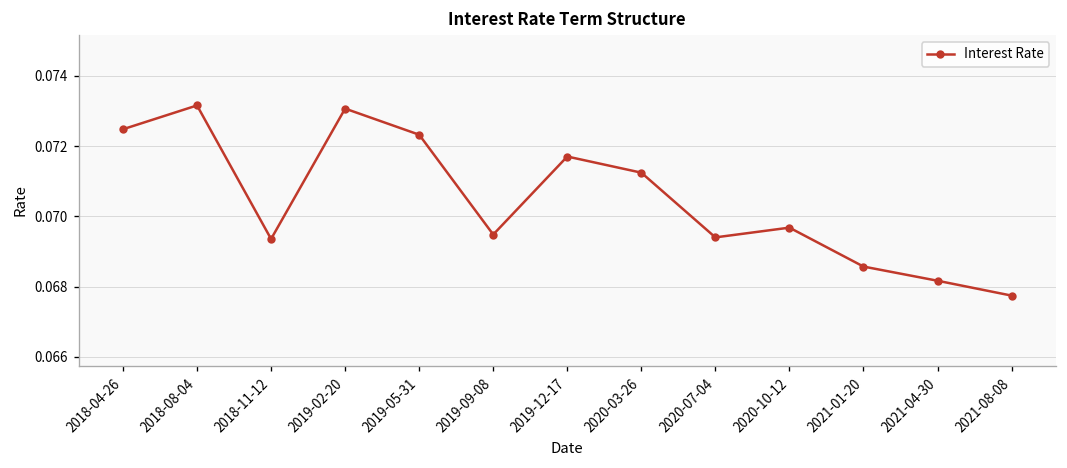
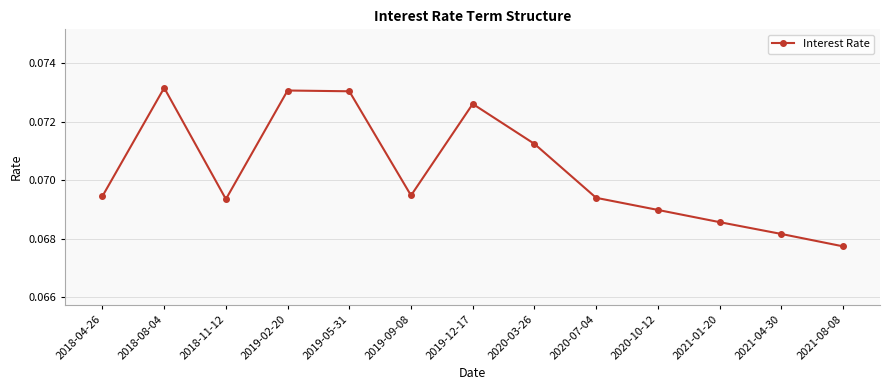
2018-04-26: 0.0725 -> 0.0695
2019-05-31: 0.0723 -> 0.0730
2019-12-17: 0.0717 -> 0.0726
2020-10-12: 0.0697 -> 0.0690
